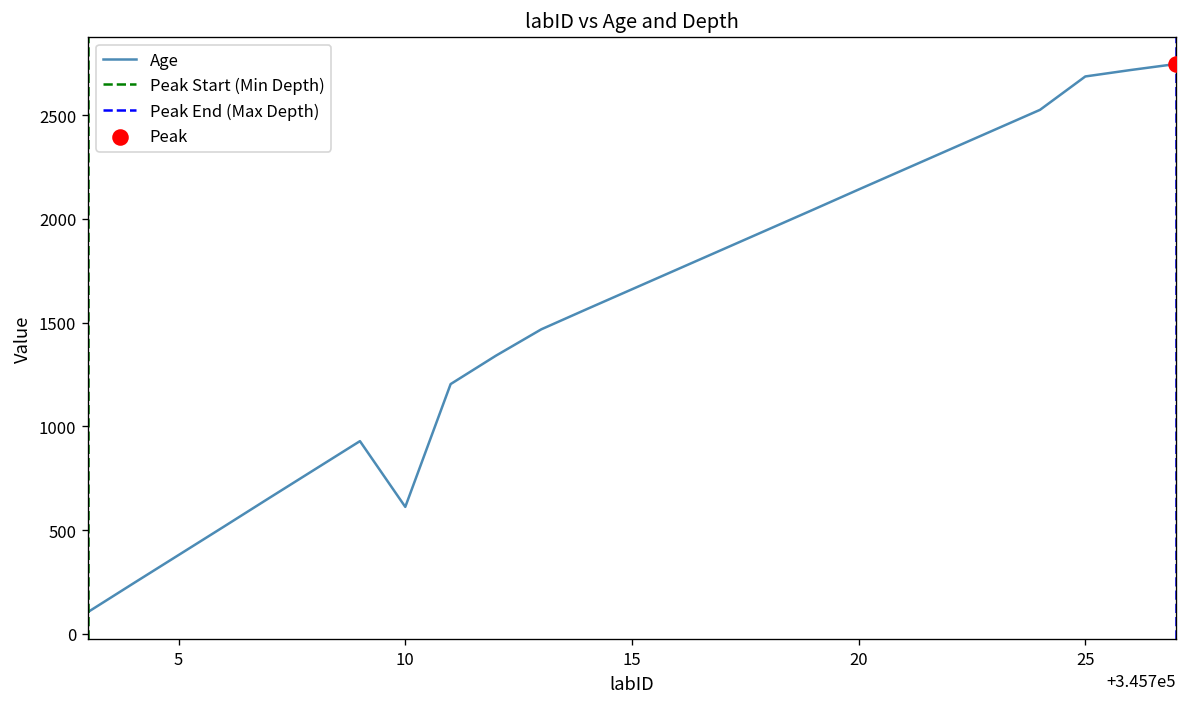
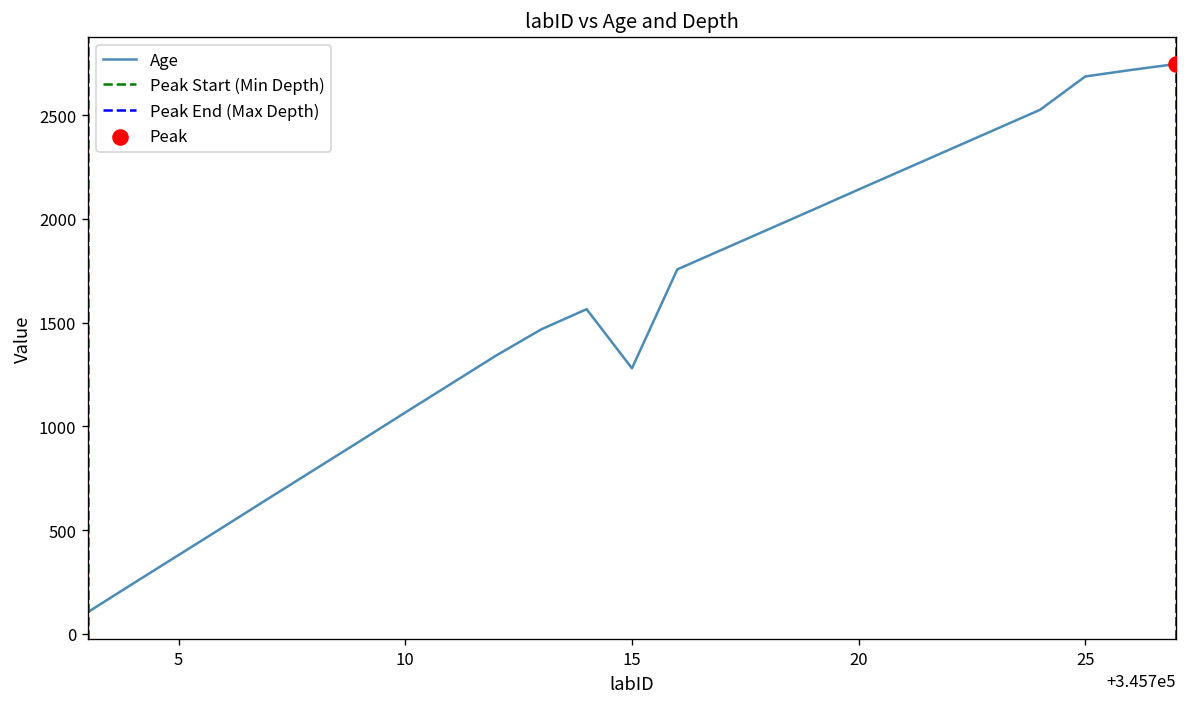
Age, 10: 610 -> 1070
Age, 15: 1660 -> 1280
